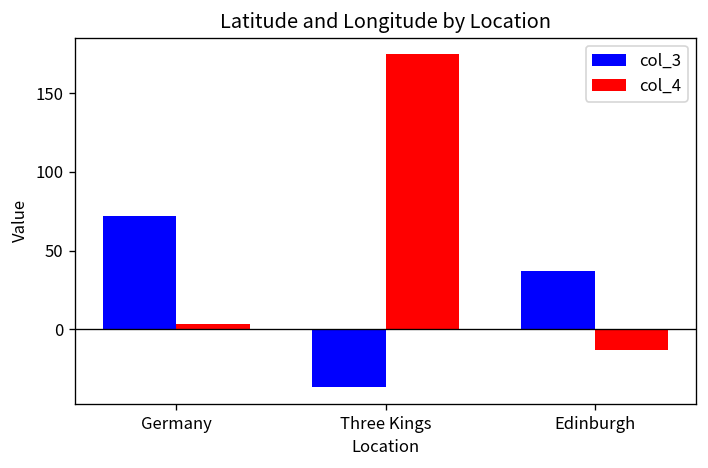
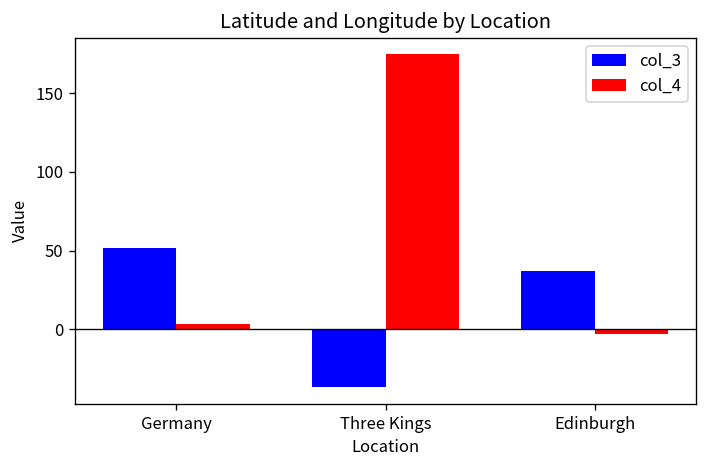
col_3, Germany: 72 -> 52
col_4, Edinburgh: -13 -> -3
